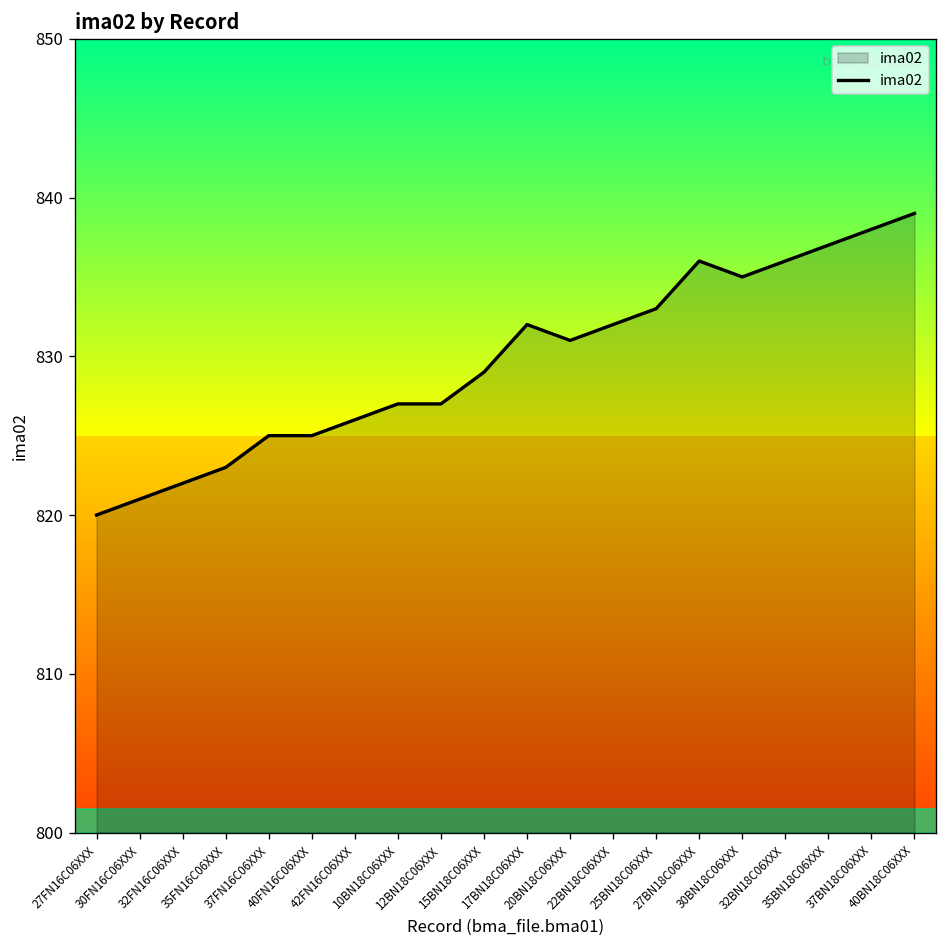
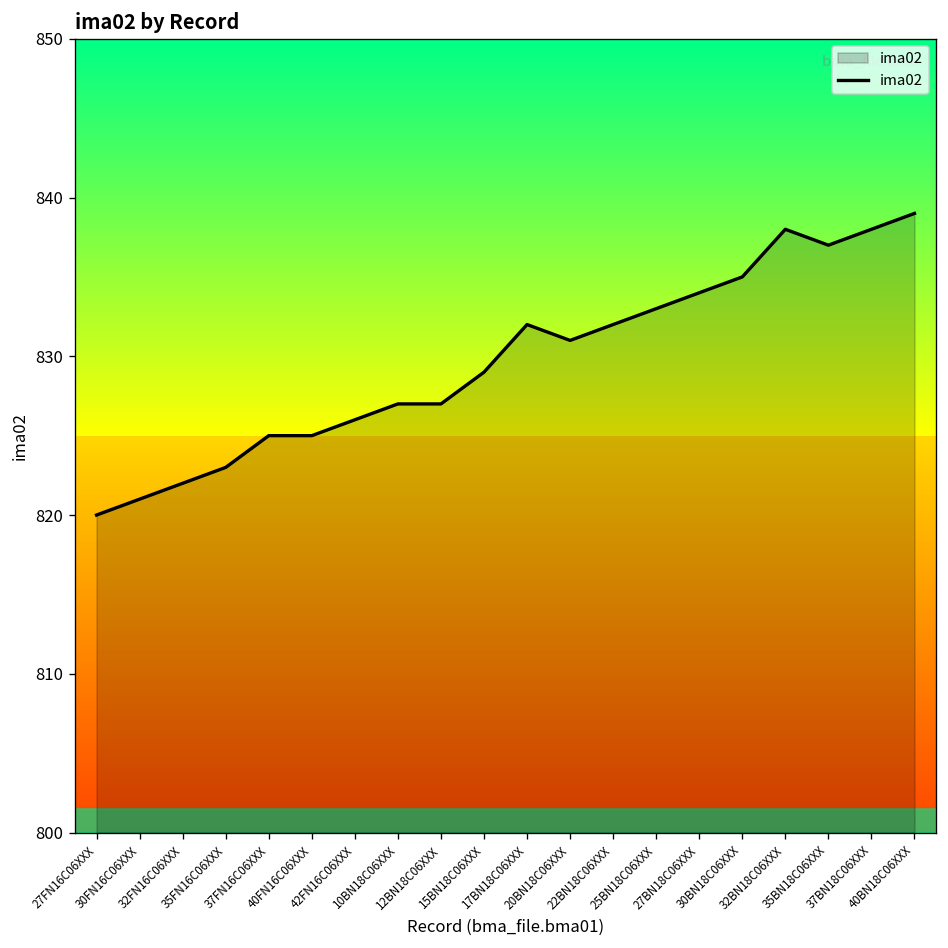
27BN18C06XXX: 836 -> 834
32BN18C06XXX: 836 -> 838
